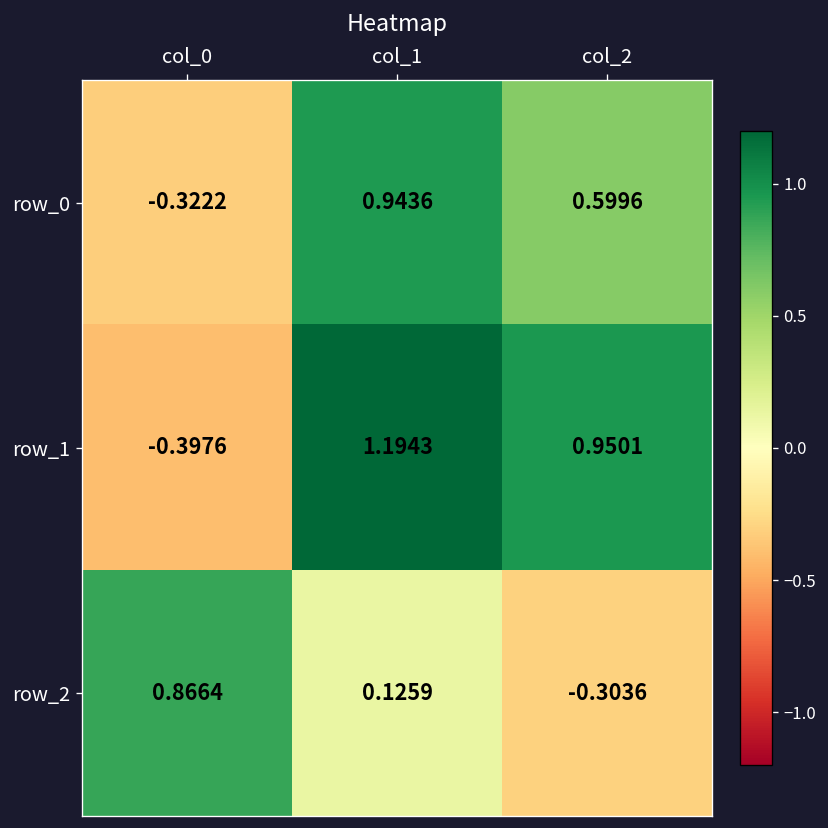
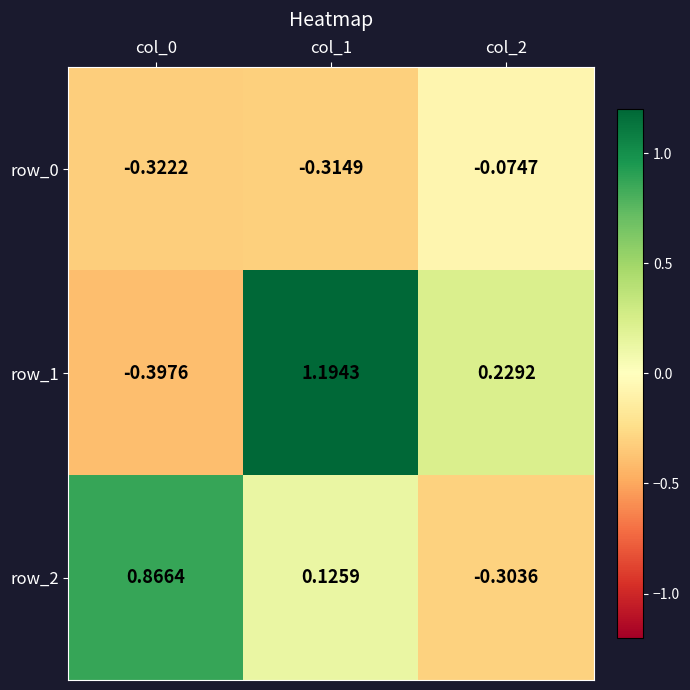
row_0, col_1: 0.9436 -> -0.3149
row_0, col_2: 0.5996 -> -0.0747
row_1, col_2: 0.9501 -> 0.2292
